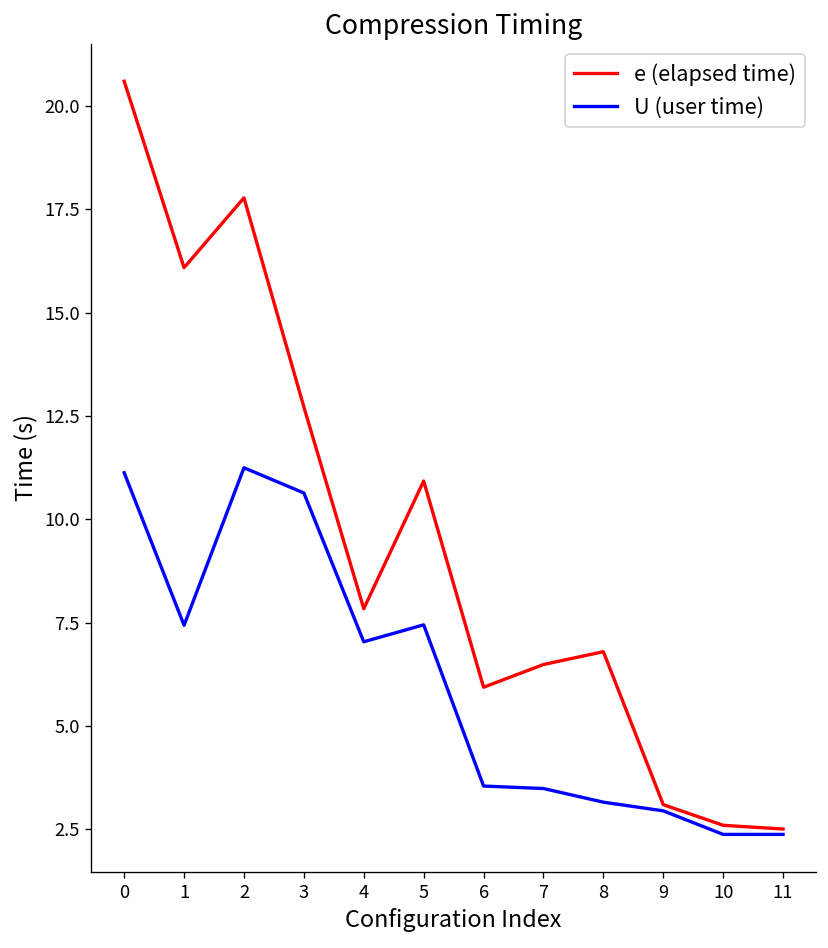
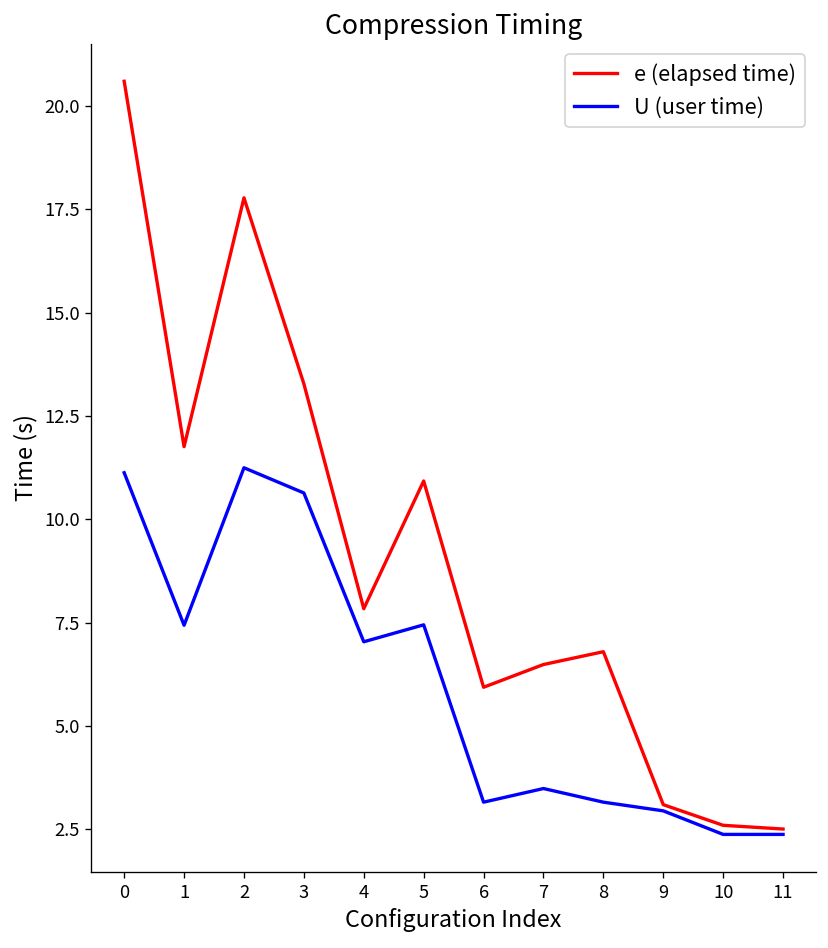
e (elapsed time), 1: 16.1 -> 11.8
e (elapsed time), 3: 12.7 -> 13.3
U (user time), 6: 3.6 -> 3.2
